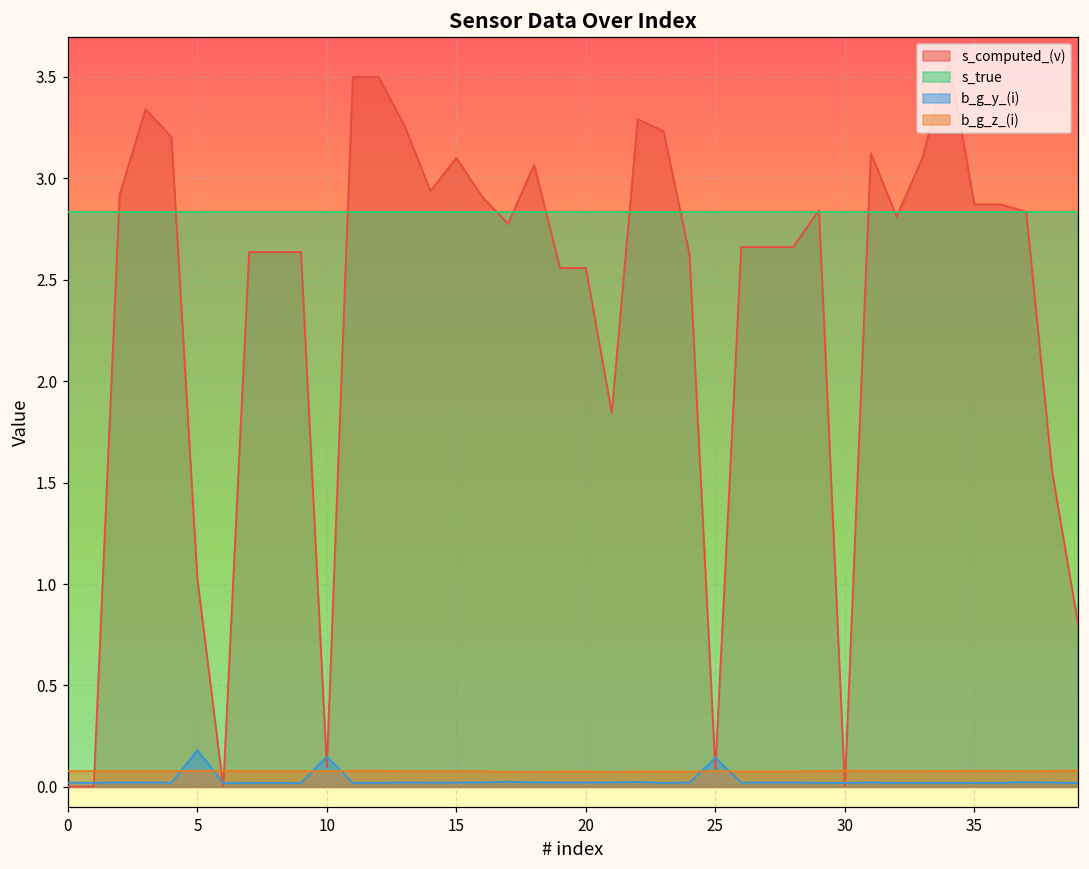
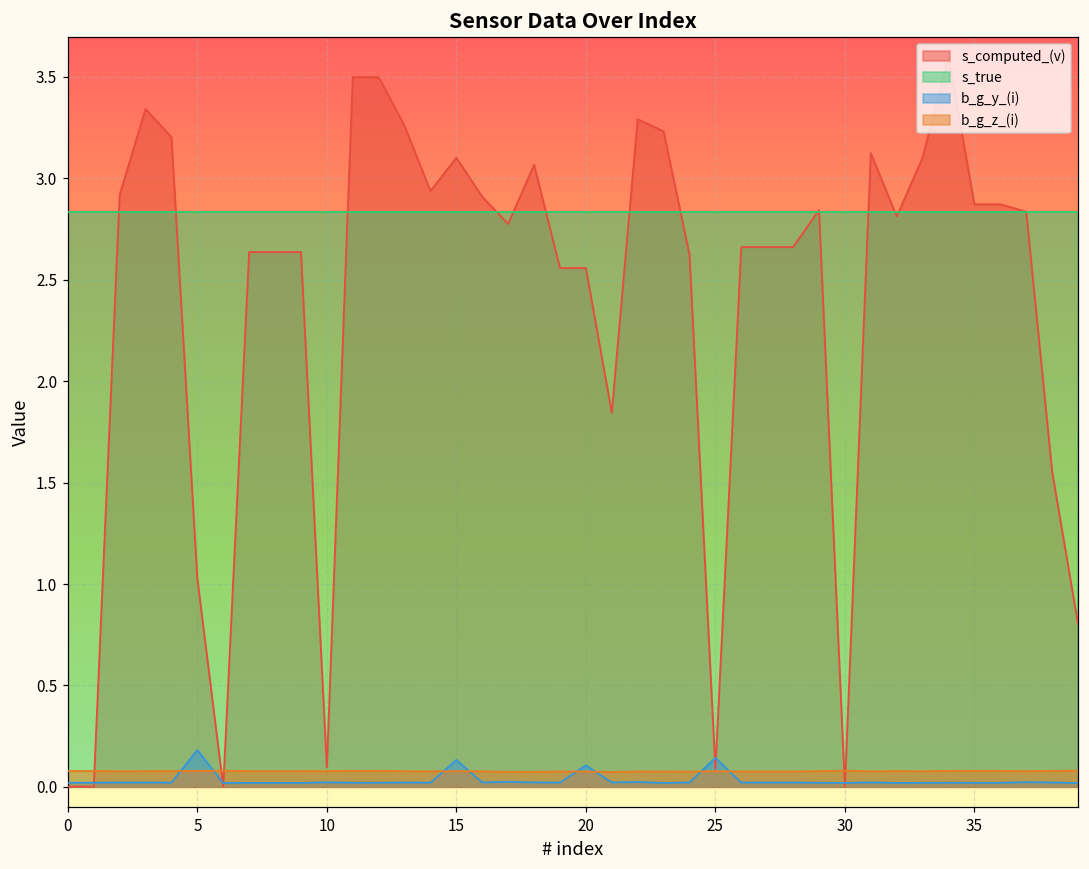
b_g_y_(i), 10: 0.15 -> 0.02
b_g_y_(i), 15: 0.02 -> 0.13
b_g_y_(i), 20: 0.02 -> 0.11
